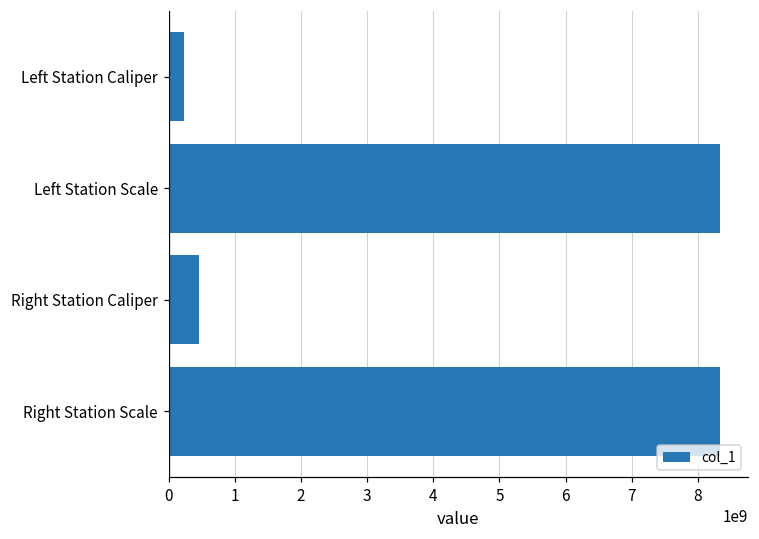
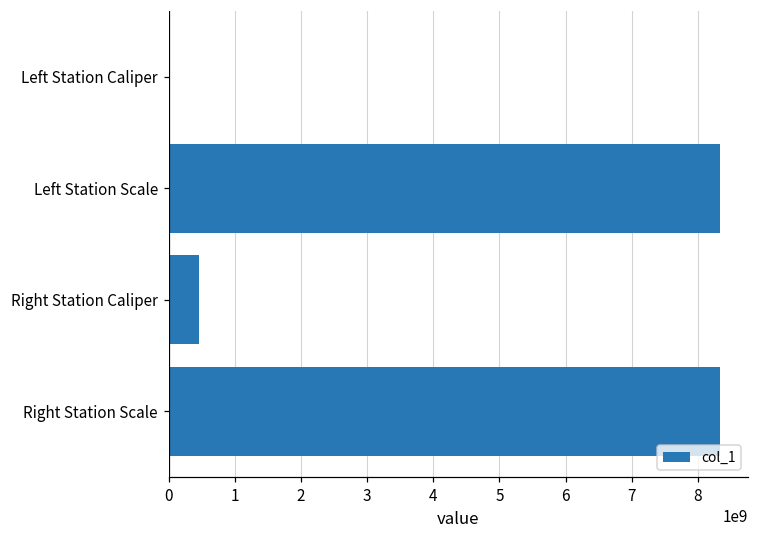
Left Station Caliper: 200000000 -> 0
